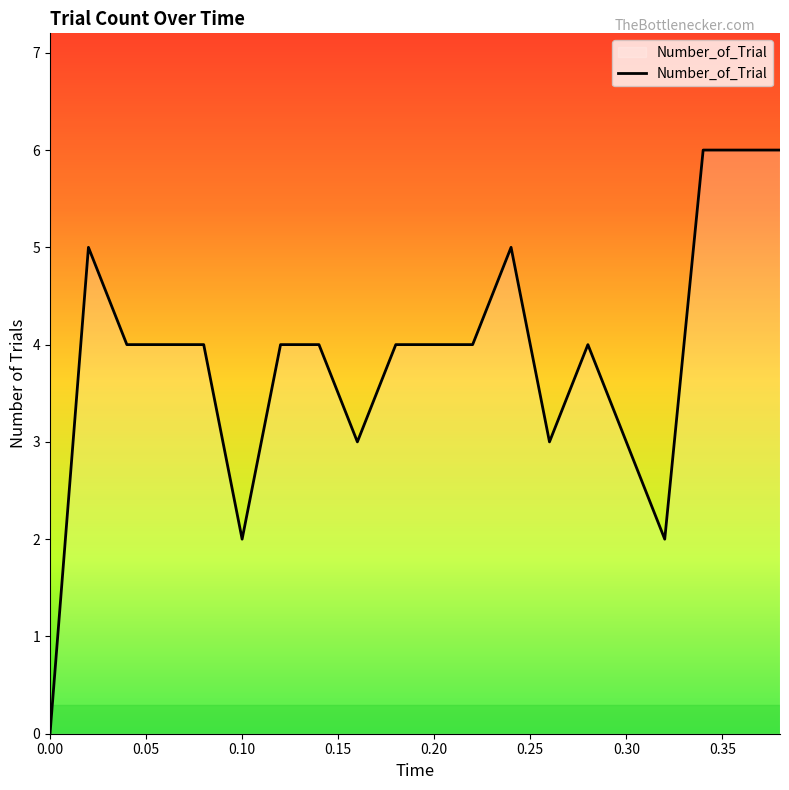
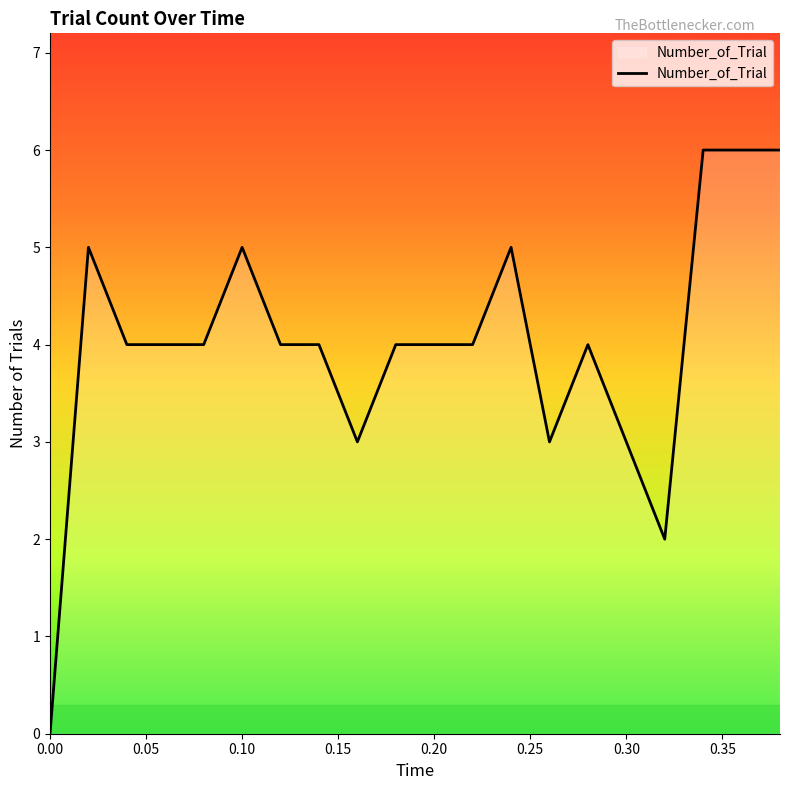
0.10: 2 -> 5
